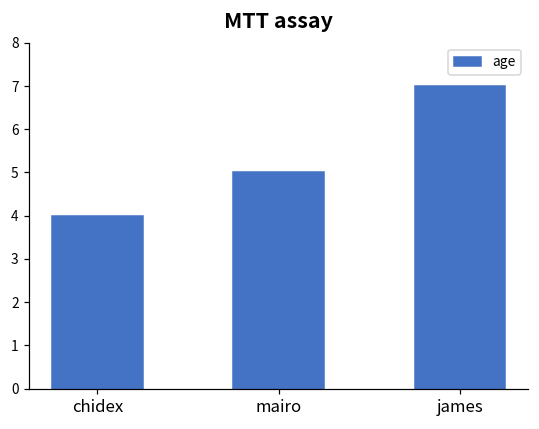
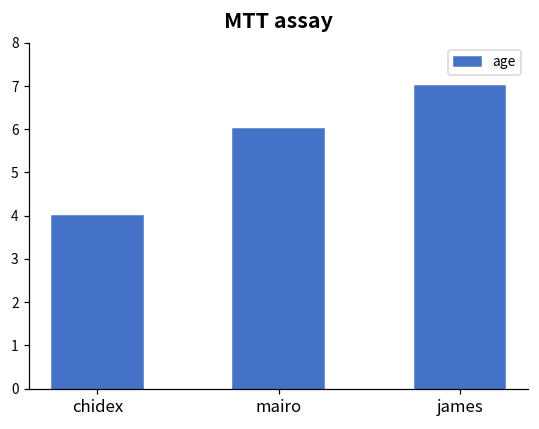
mairo: 5 -> 6
